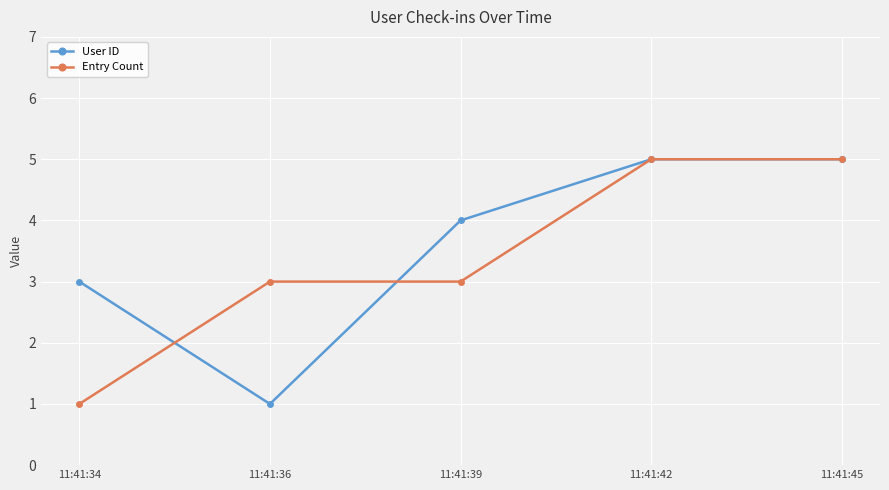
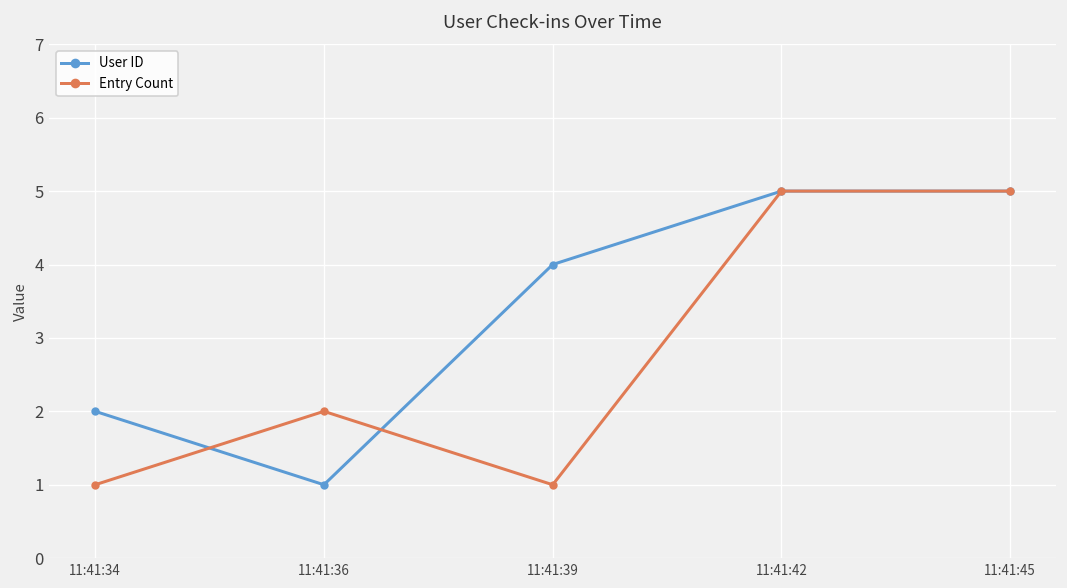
User ID, 11:41:34: 3 -> 2
Entry Count, 11:41:36: 3 -> 2
Entry Count, 11:41:39: 3 -> 1
